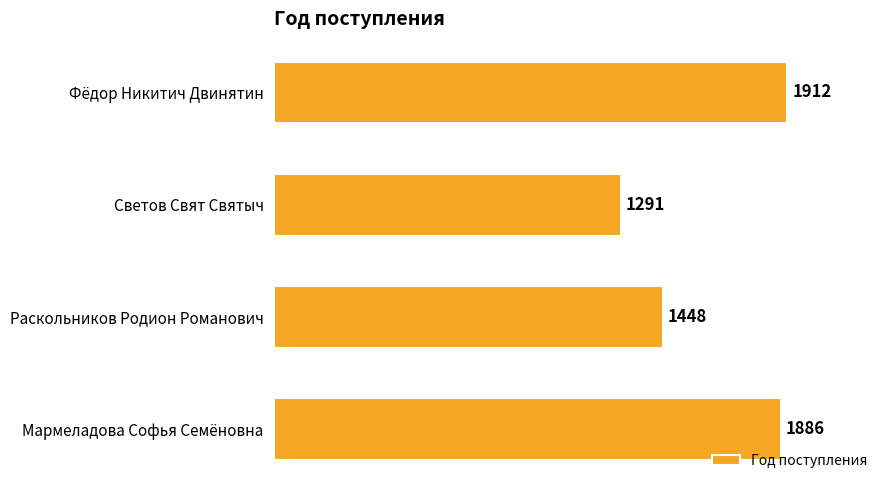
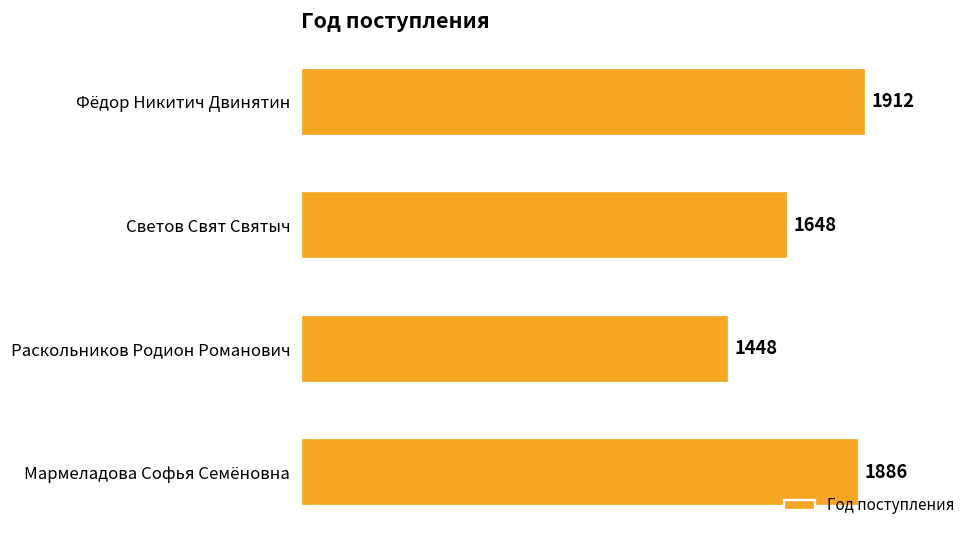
Светов Свят Святыч: 1291 -> 1648
